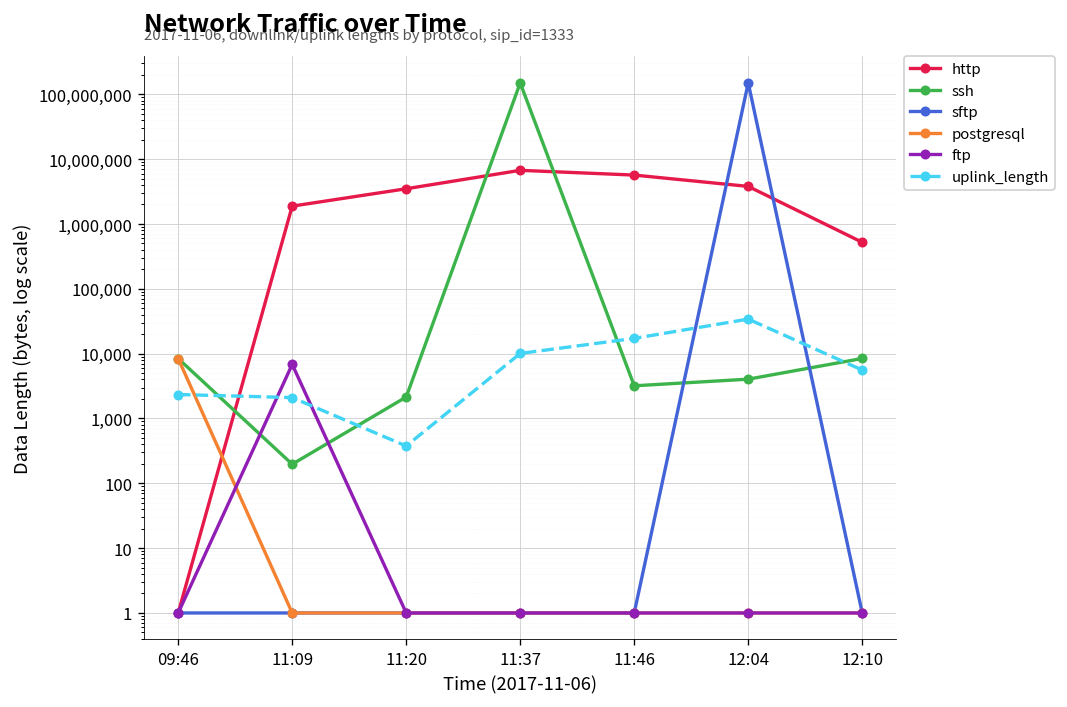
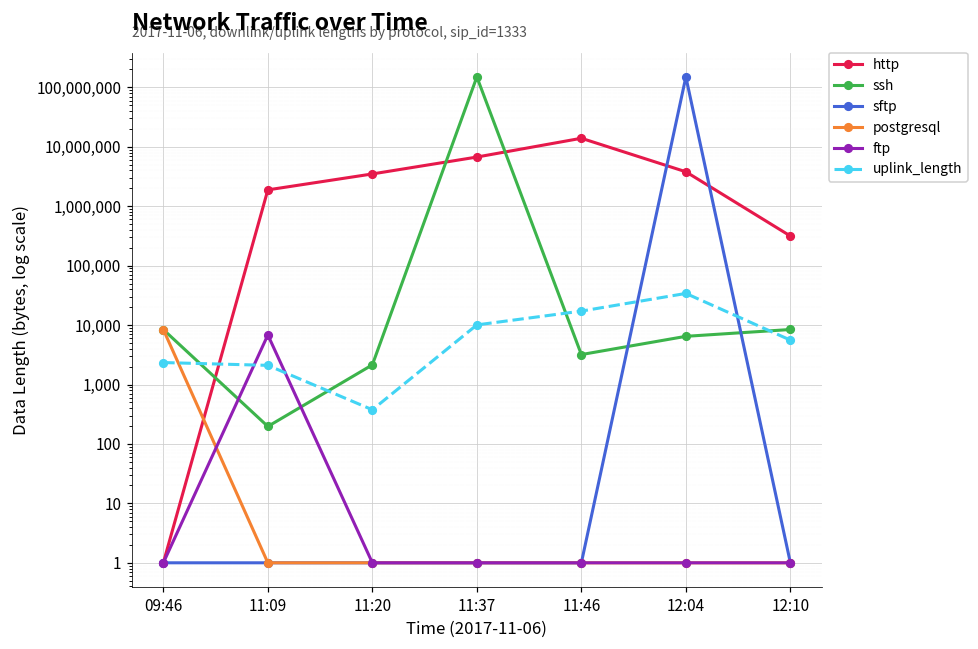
http, 11:46: 6,000,000 -> 14,000,000
ssh, 12:04: 4,000 -> 6,000
http, 12:10: 500,000 -> 300,000
